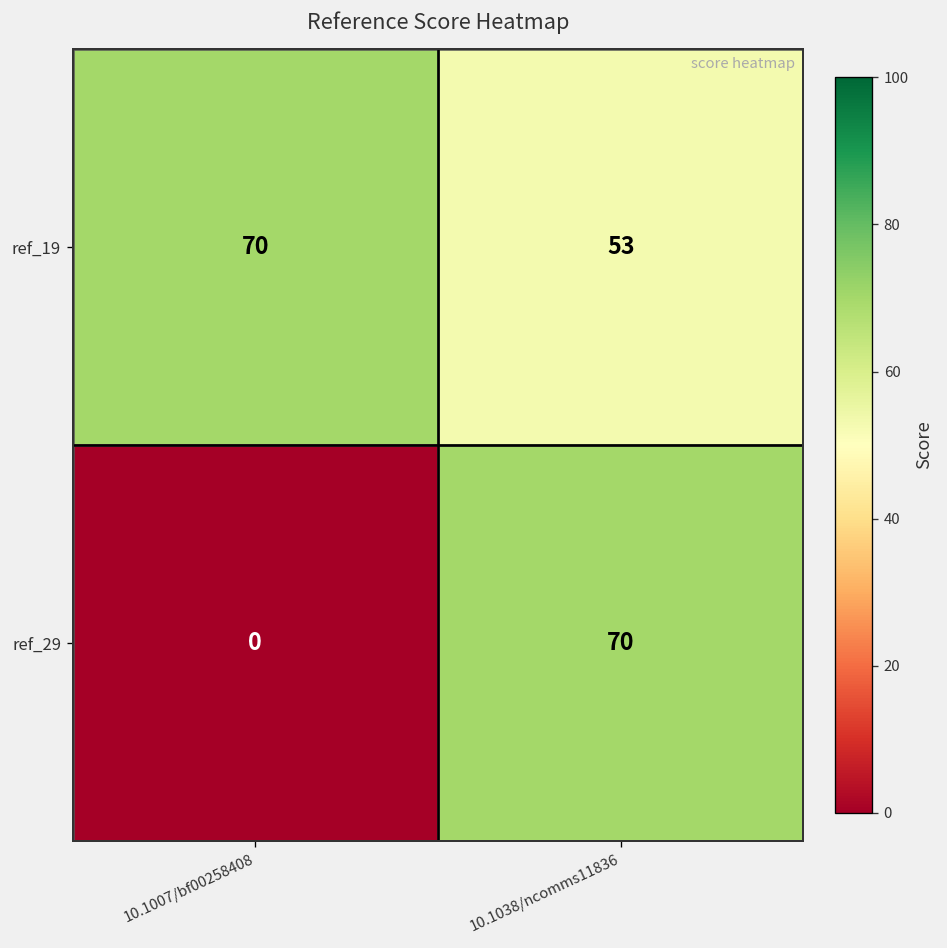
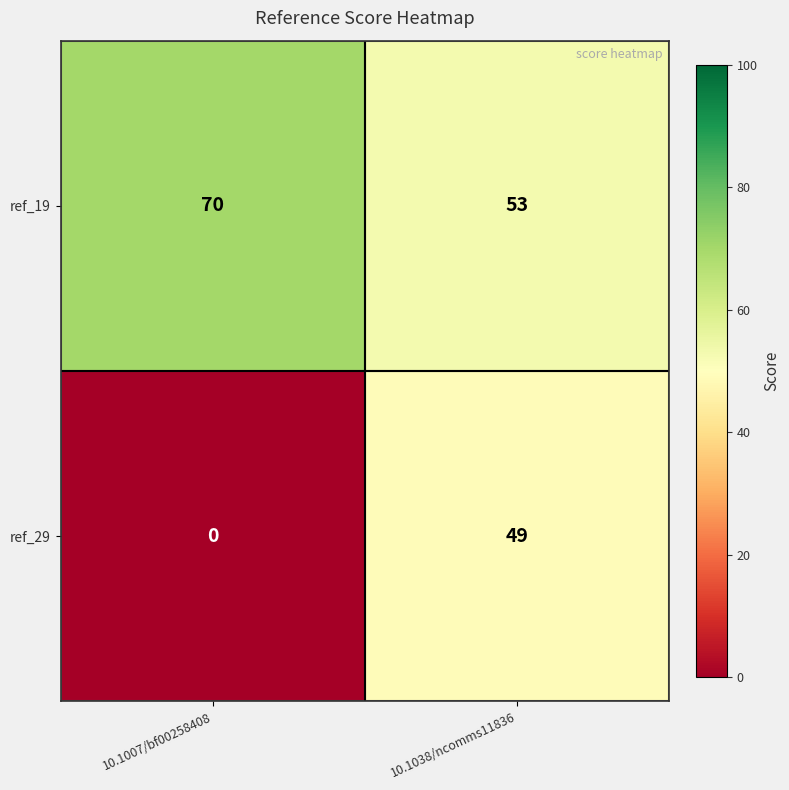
ref_29, 10.1038/ncomms11836: 70 -> 49
